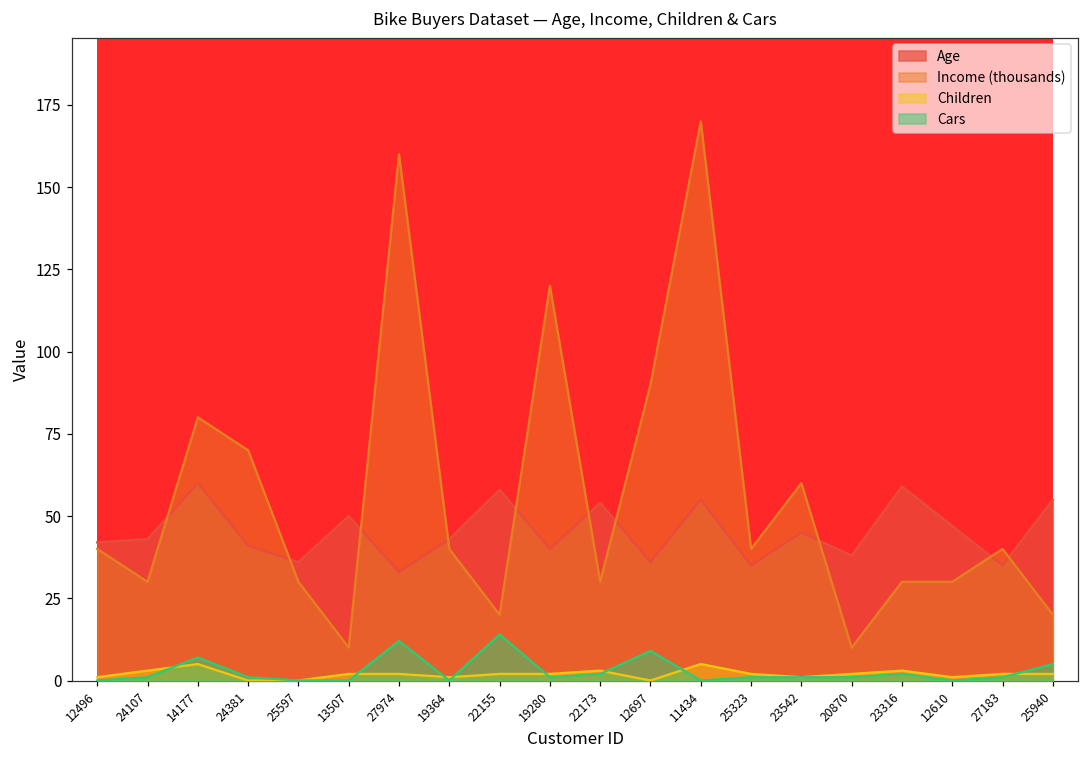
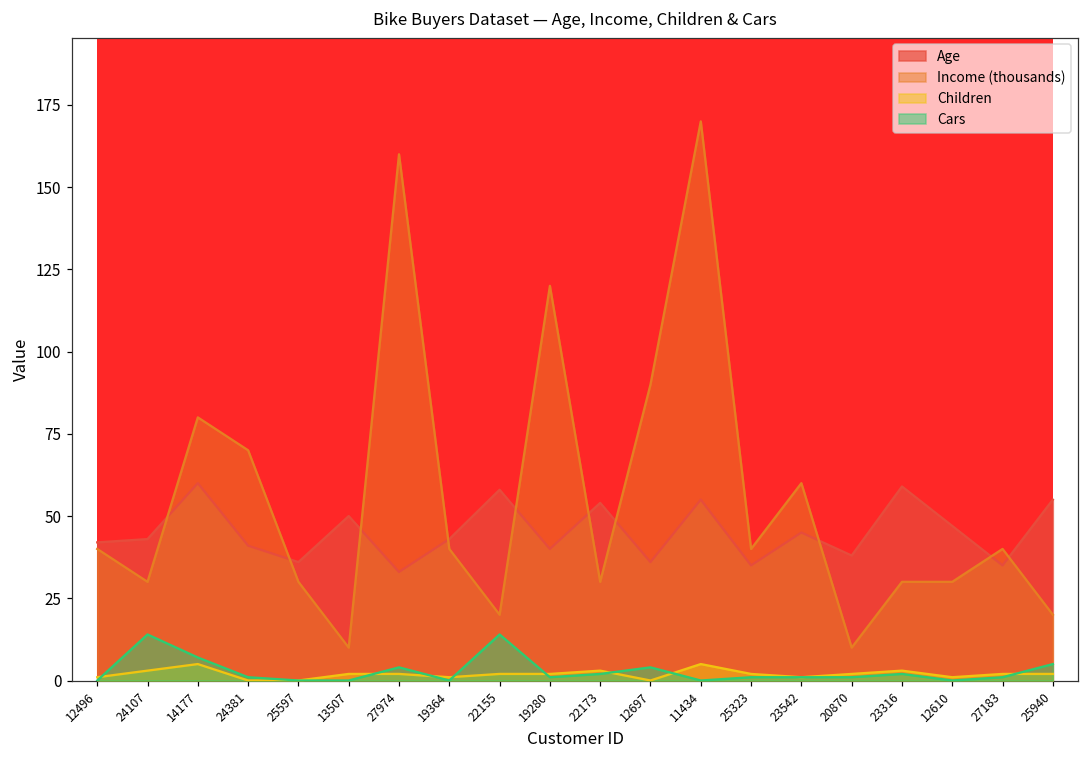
Cars, 24107: 1 -> 14
Cars, 27974: 12 -> 4
Cars, 12697: 9 -> 4
